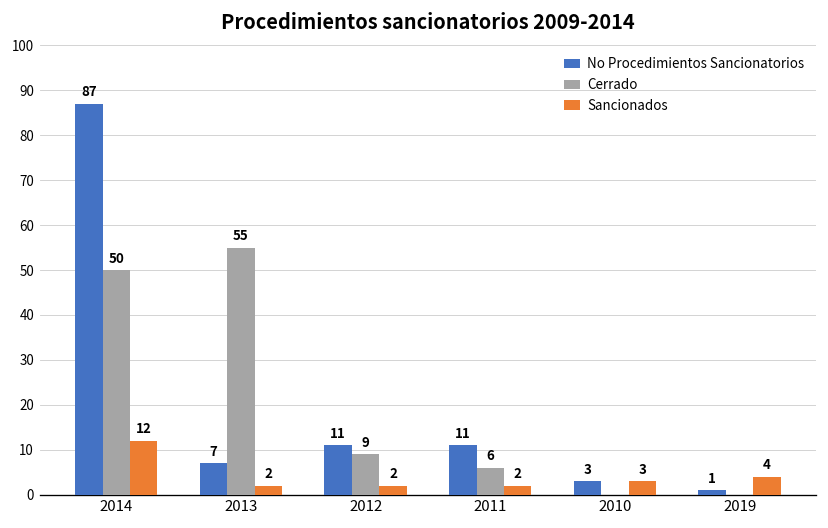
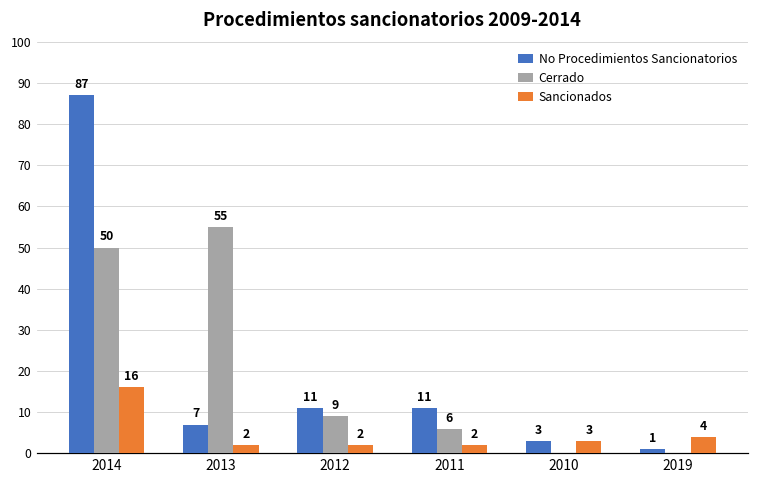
Sancionados, 2014: 12 -> 16
